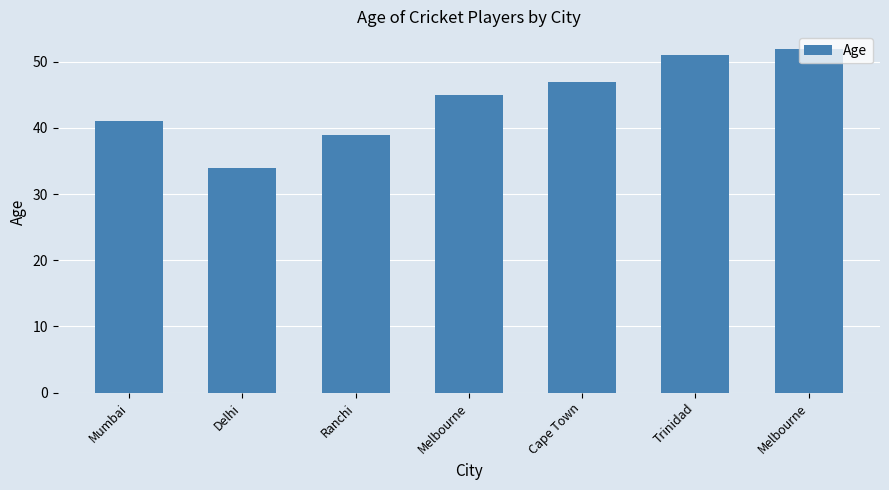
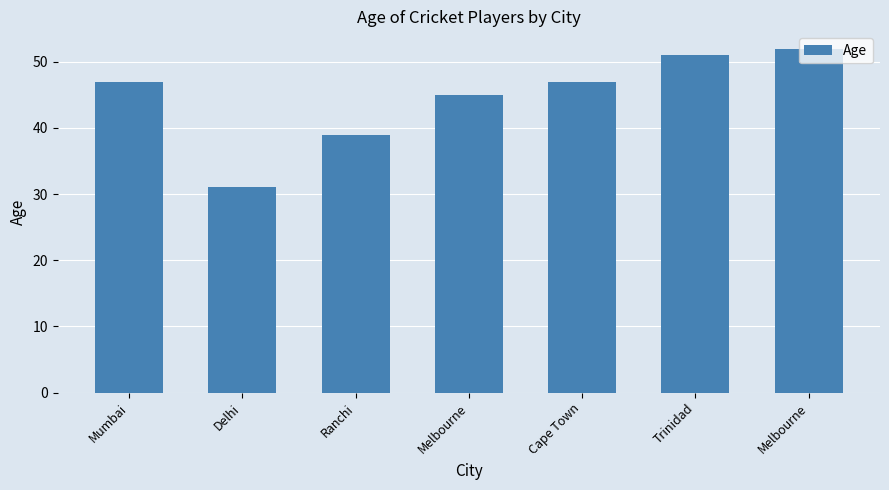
Mumbai: 41 -> 47
Delhi: 34 -> 31
